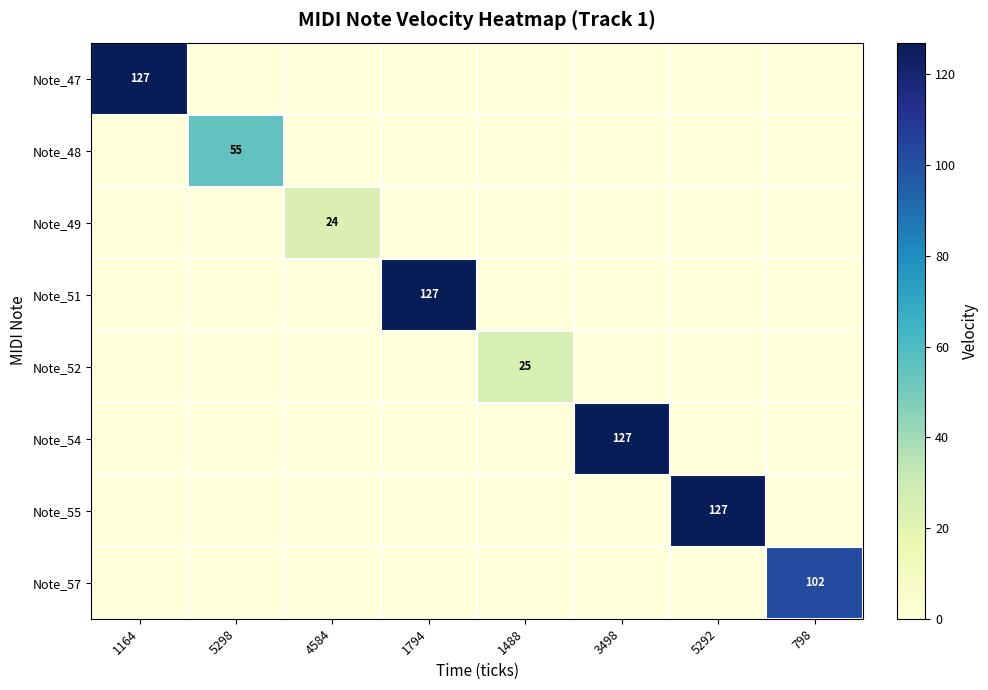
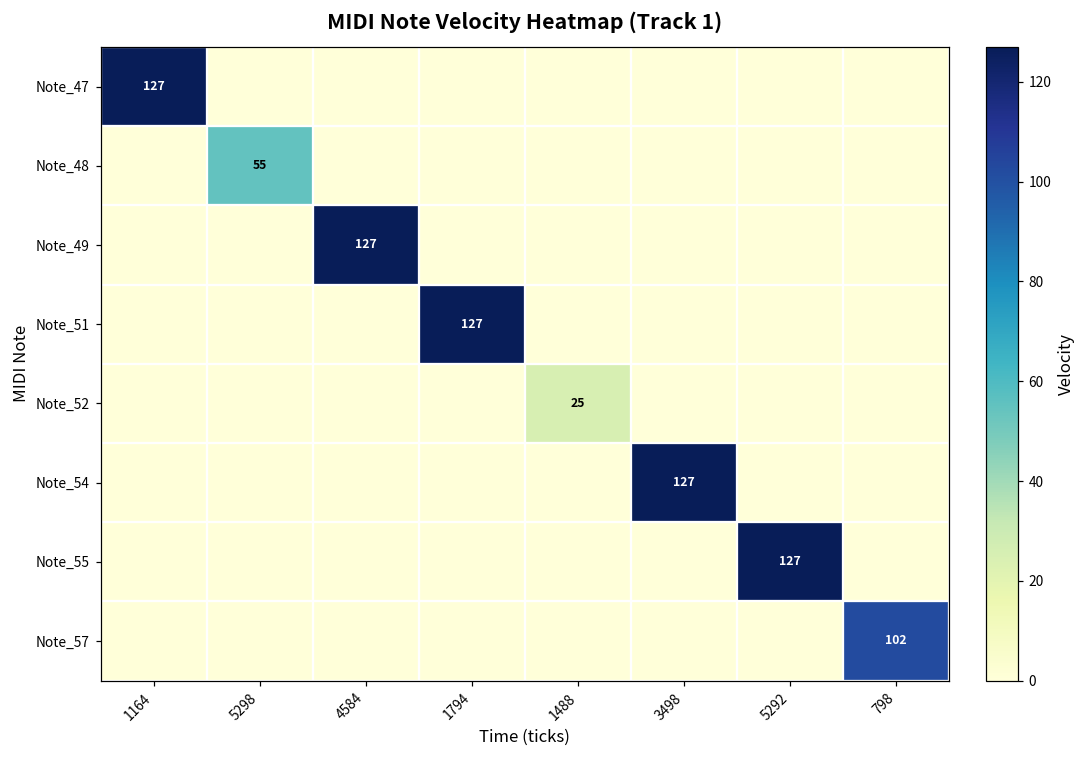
Note_49, 4584: 24 -> 127
